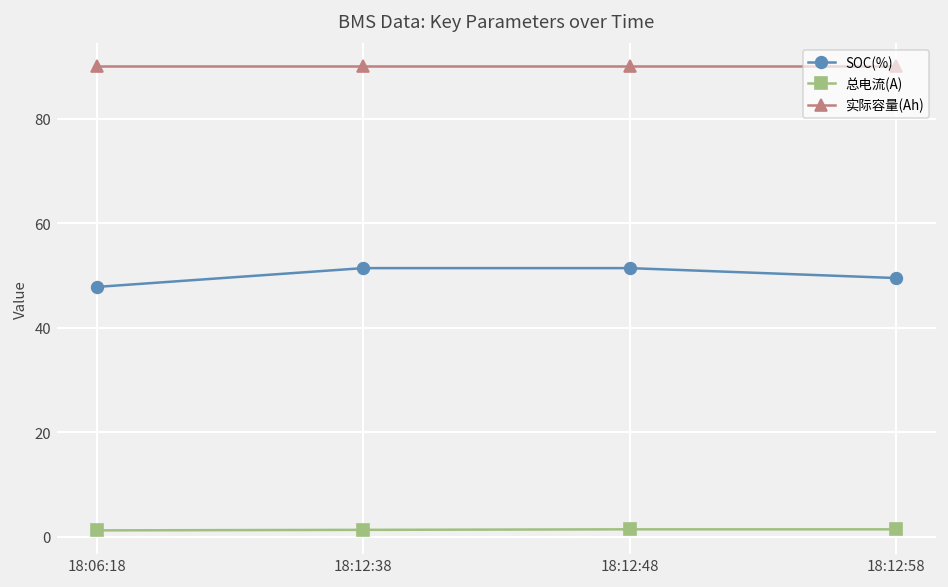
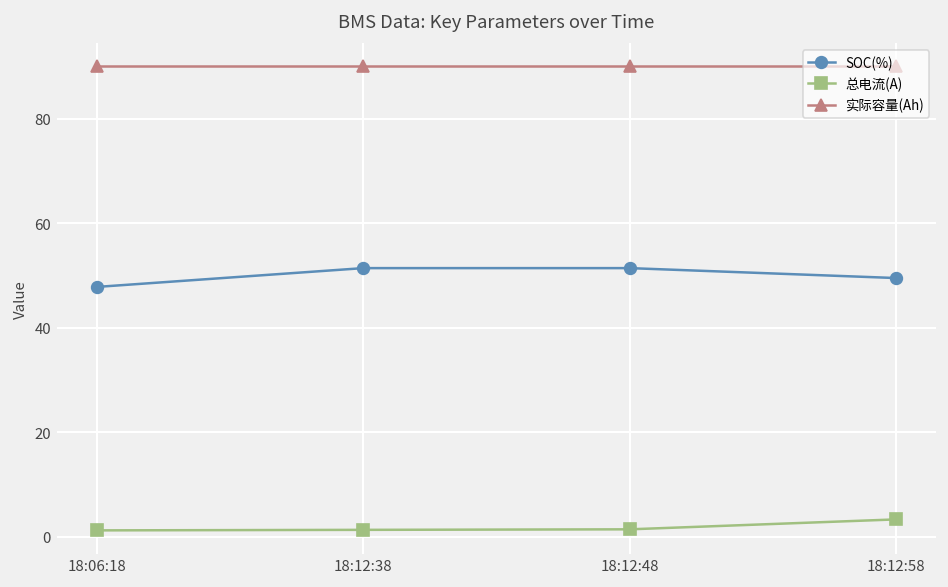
总电流(A), 18:12:58: 1 -> 3
